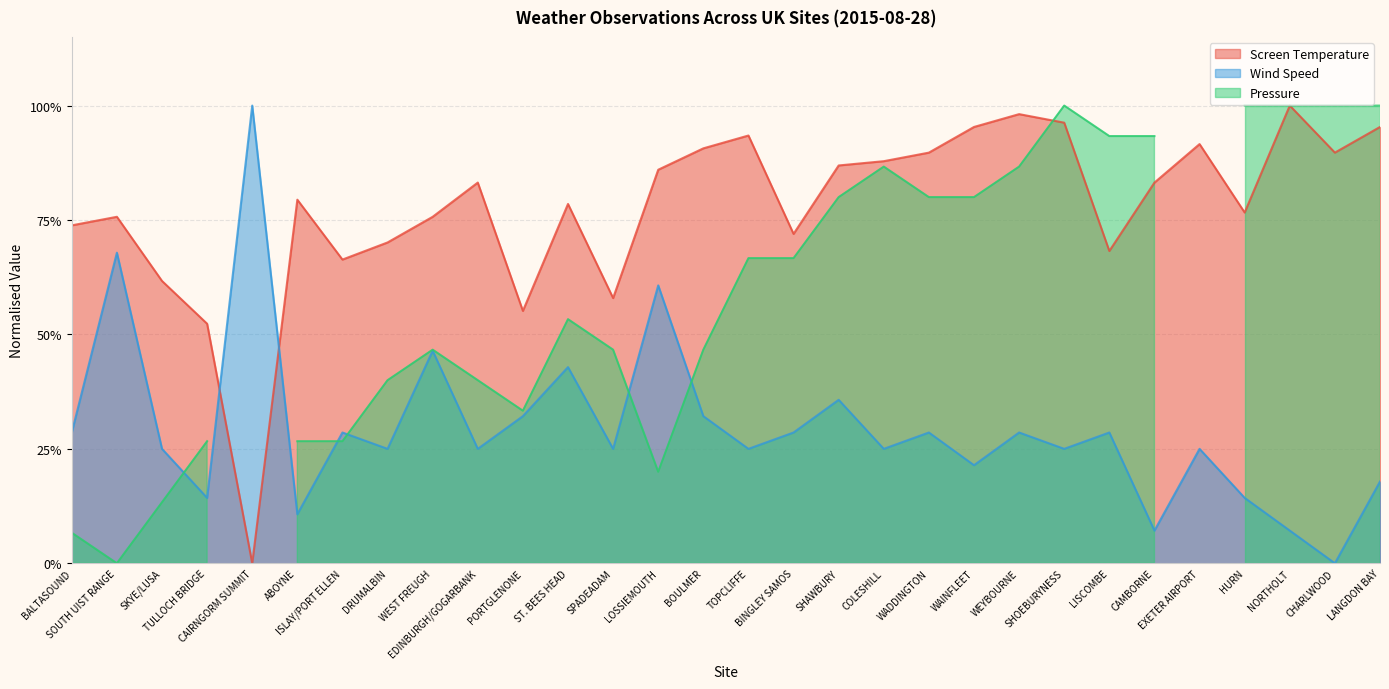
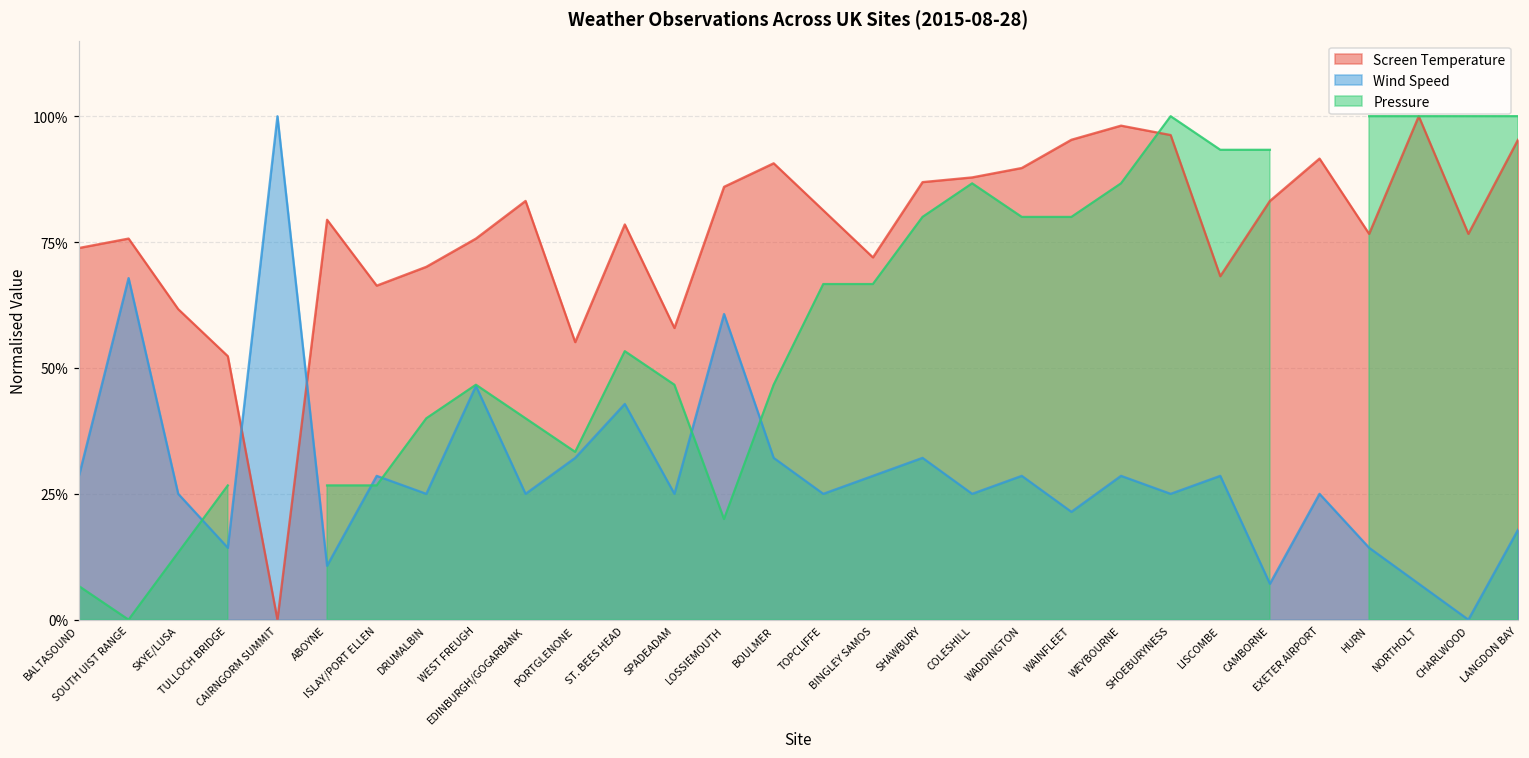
Screen Temperature, TOPCLIFFE: 93% -> 81%
Wind Speed, SHAWBURY: 36% -> 32%
Screen Temperature, CHARLWOOD: 90% -> 77%
